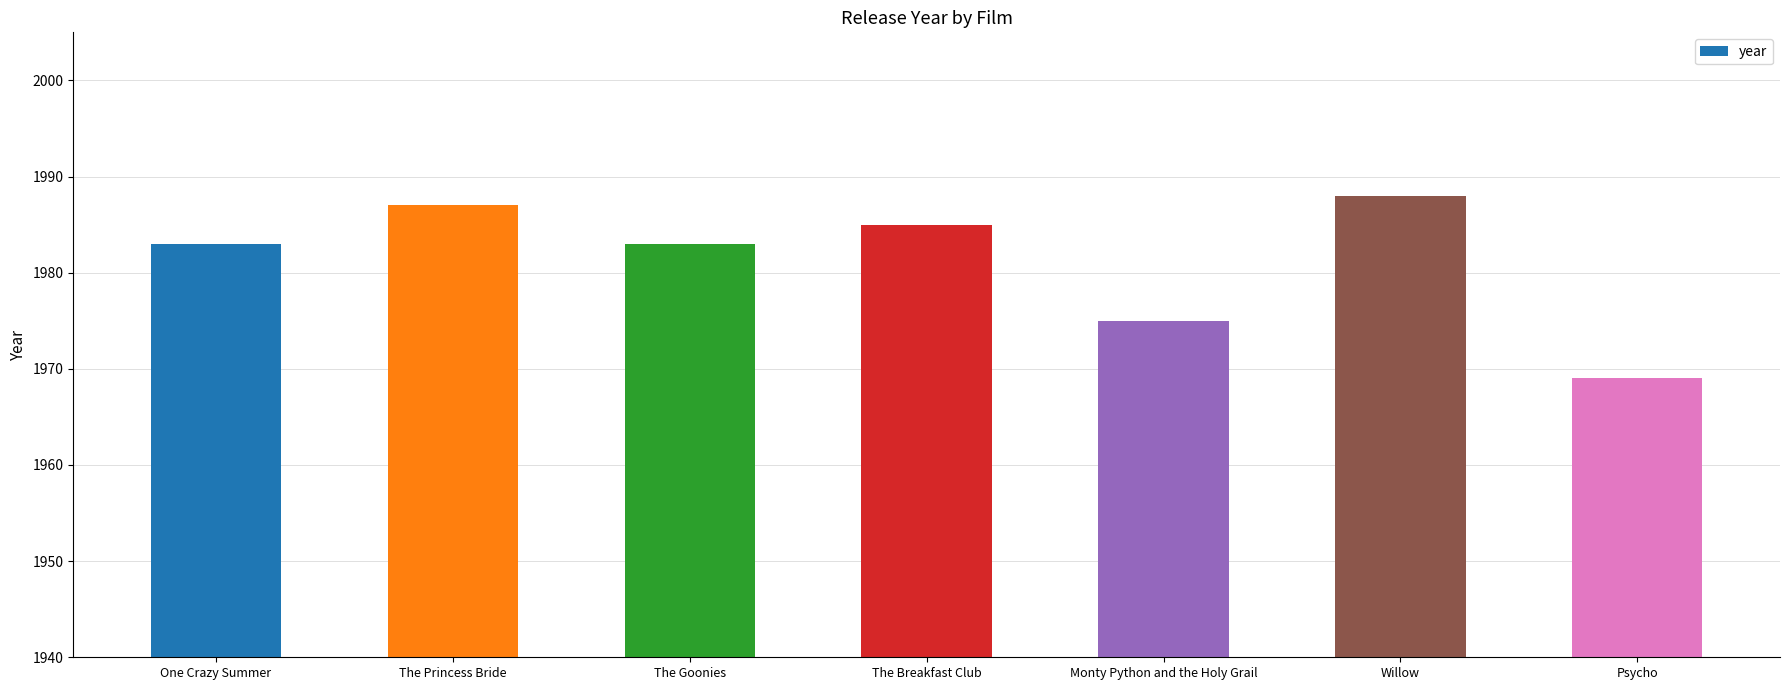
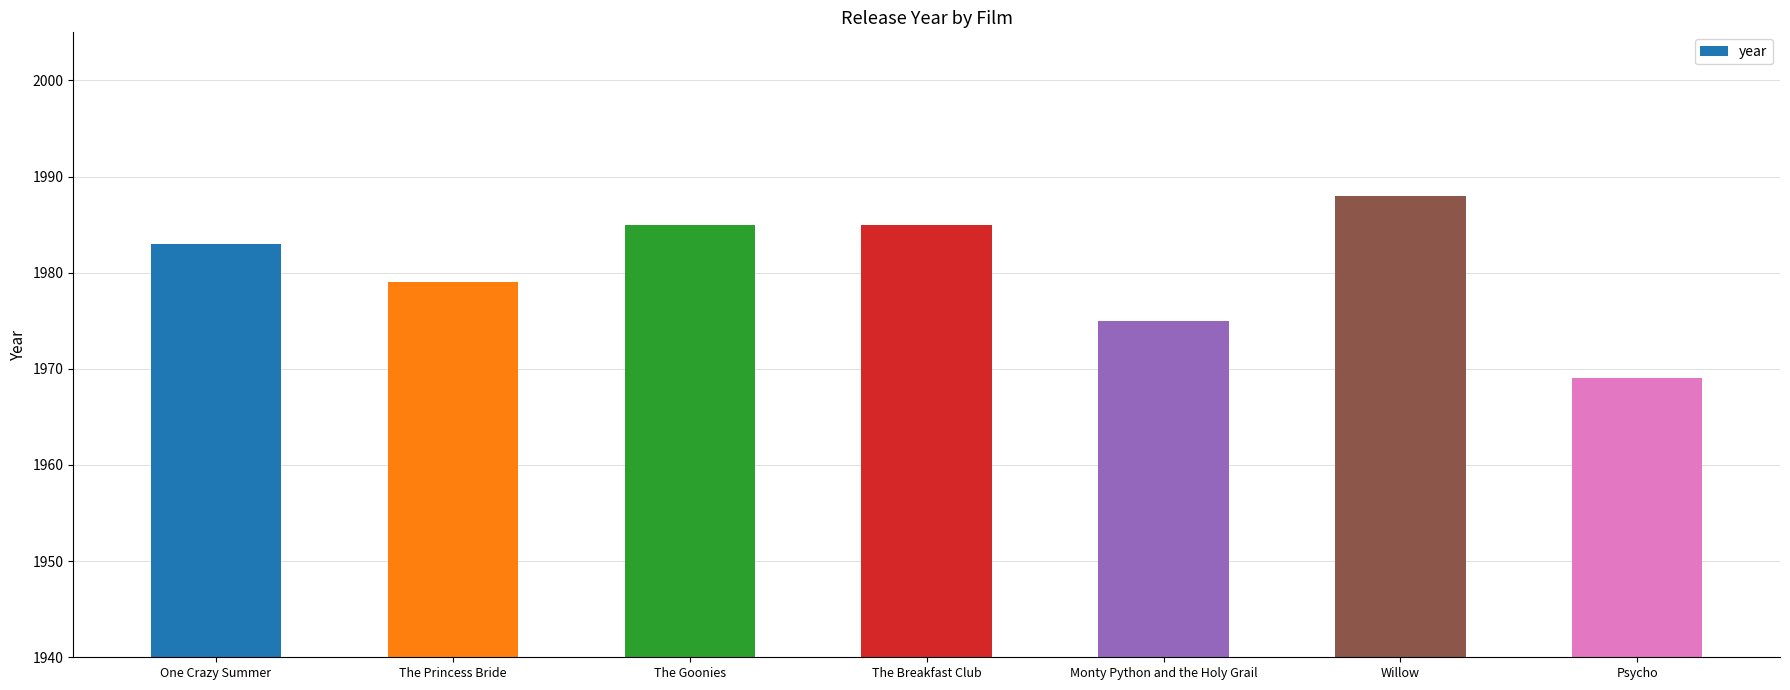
The Princess Bride: 1987 -> 1979
The Goonies: 1983 -> 1985
